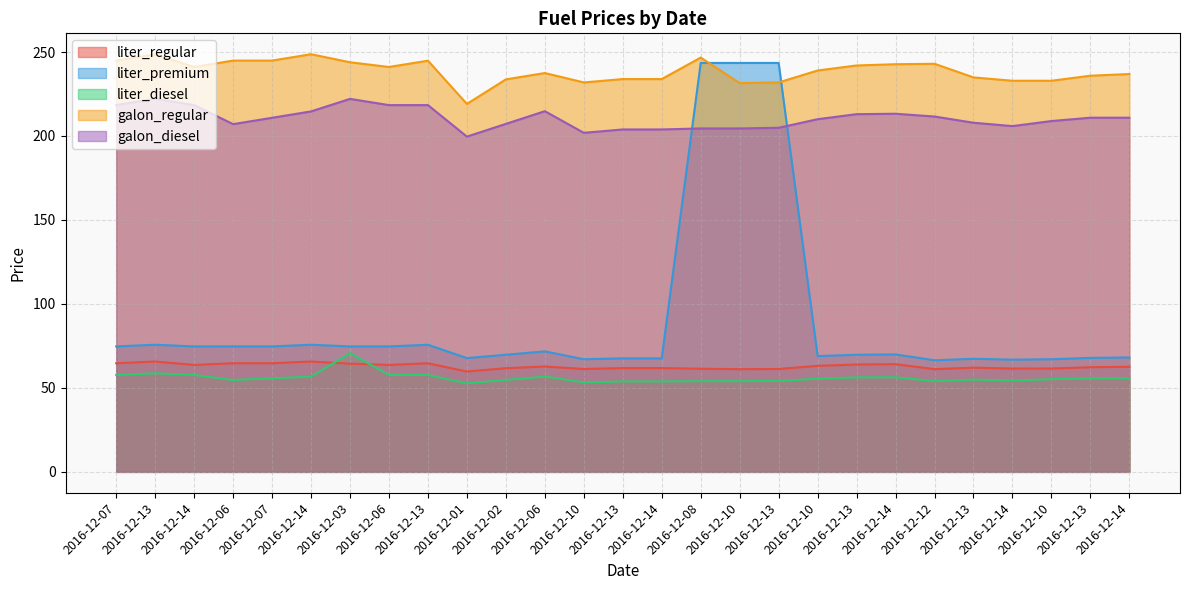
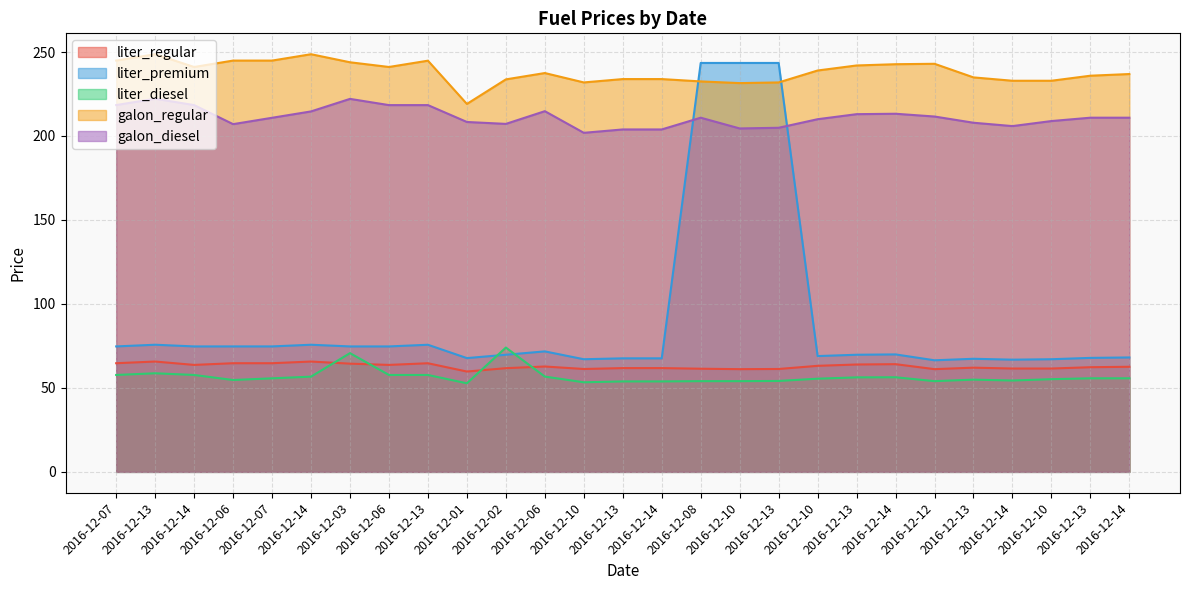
galon_diesel, 2016-12-01: 200 -> 208
liter_diesel, 2016-12-02: 55 -> 74
galon_regular, 2016-12-08: 247 -> 233
galon_diesel, 2016-12-08: 205 -> 211
